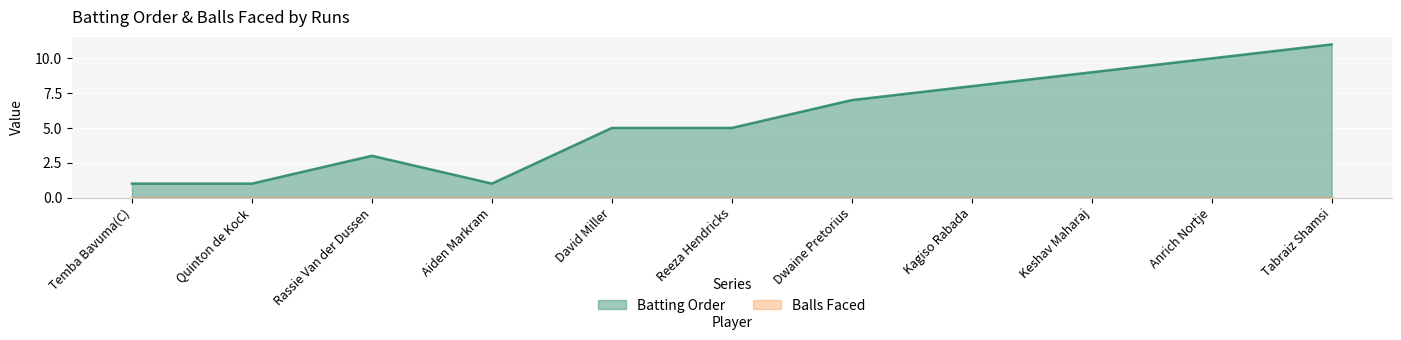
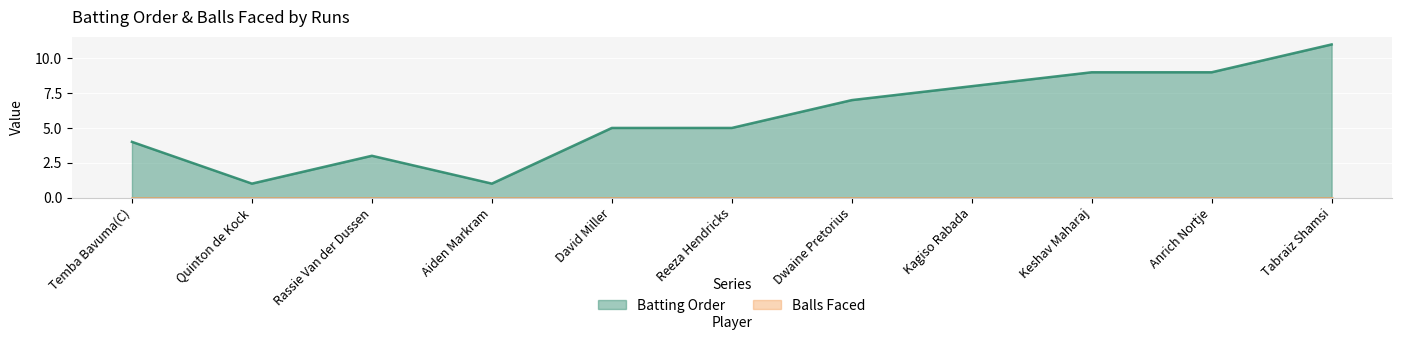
Batting Order, Temba Bavuma(C): 1 -> 4
Batting Order, Anrich Nortje: 10 -> 9
